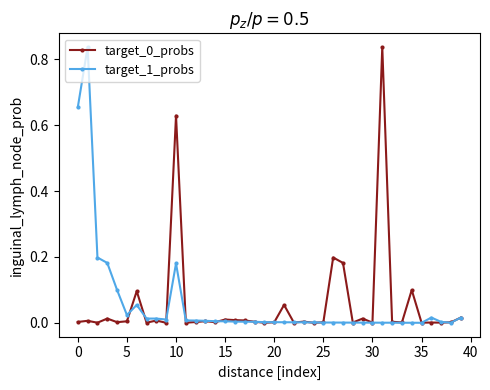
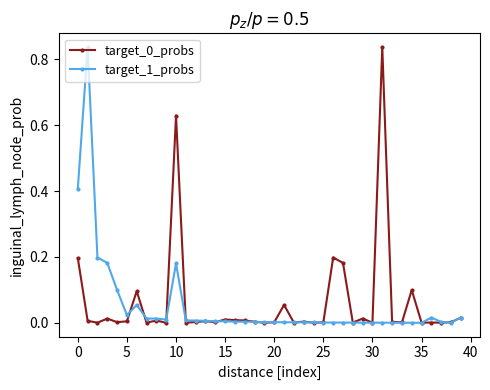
target_0_probs, 0: 0.00 -> 0.20
target_1_probs, 0: 0.65 -> 0.41
